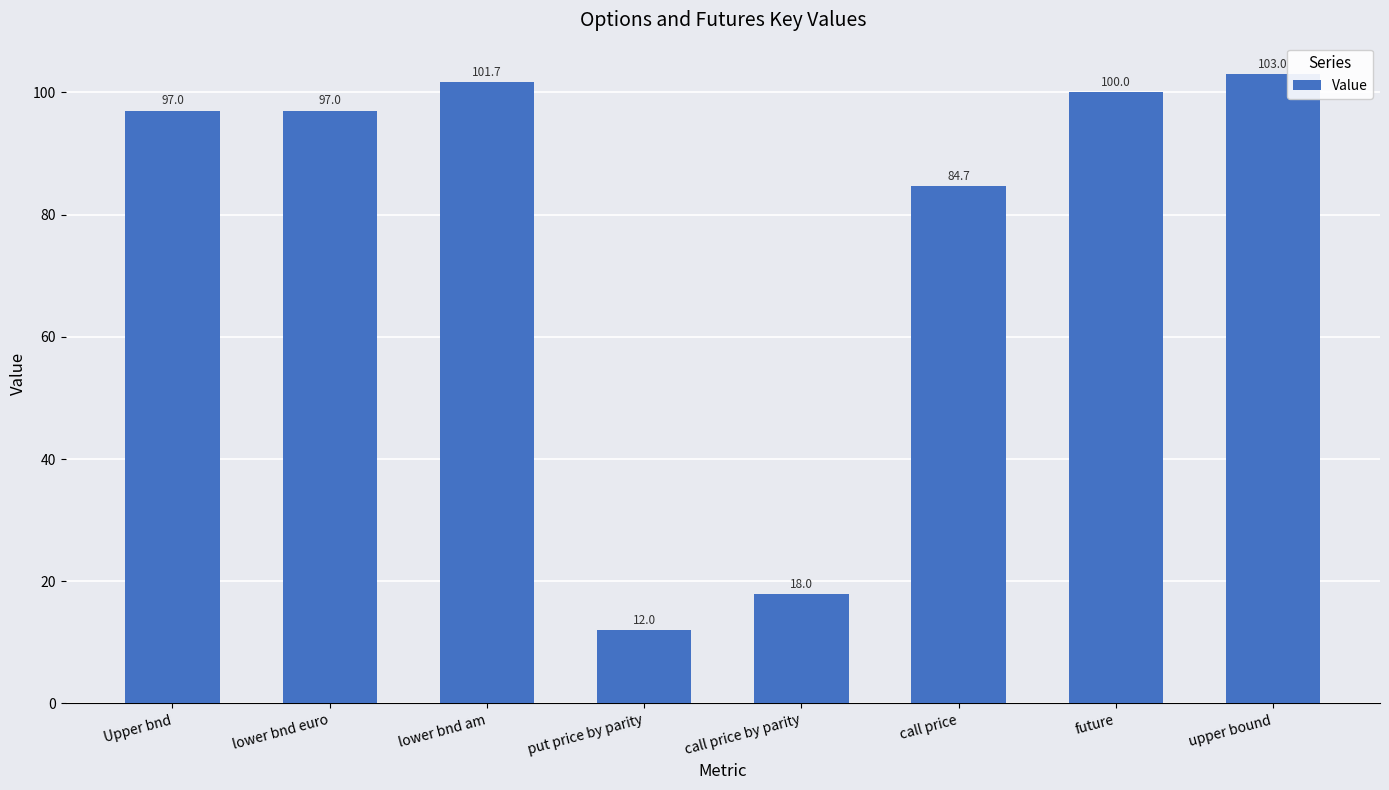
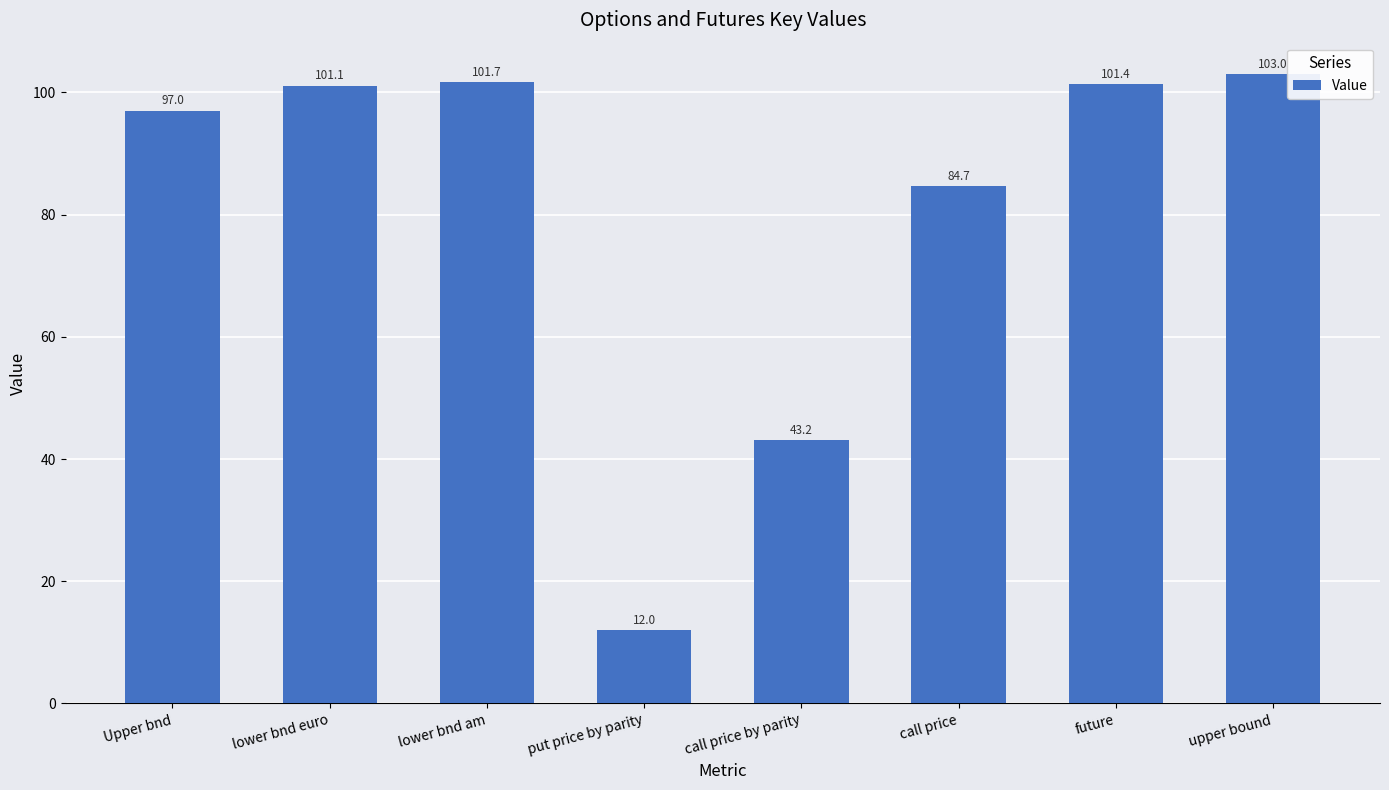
lower bnd euro: 97.0 -> 101.1
call price by parity: 18.0 -> 43.2
future: 100.0 -> 101.4
